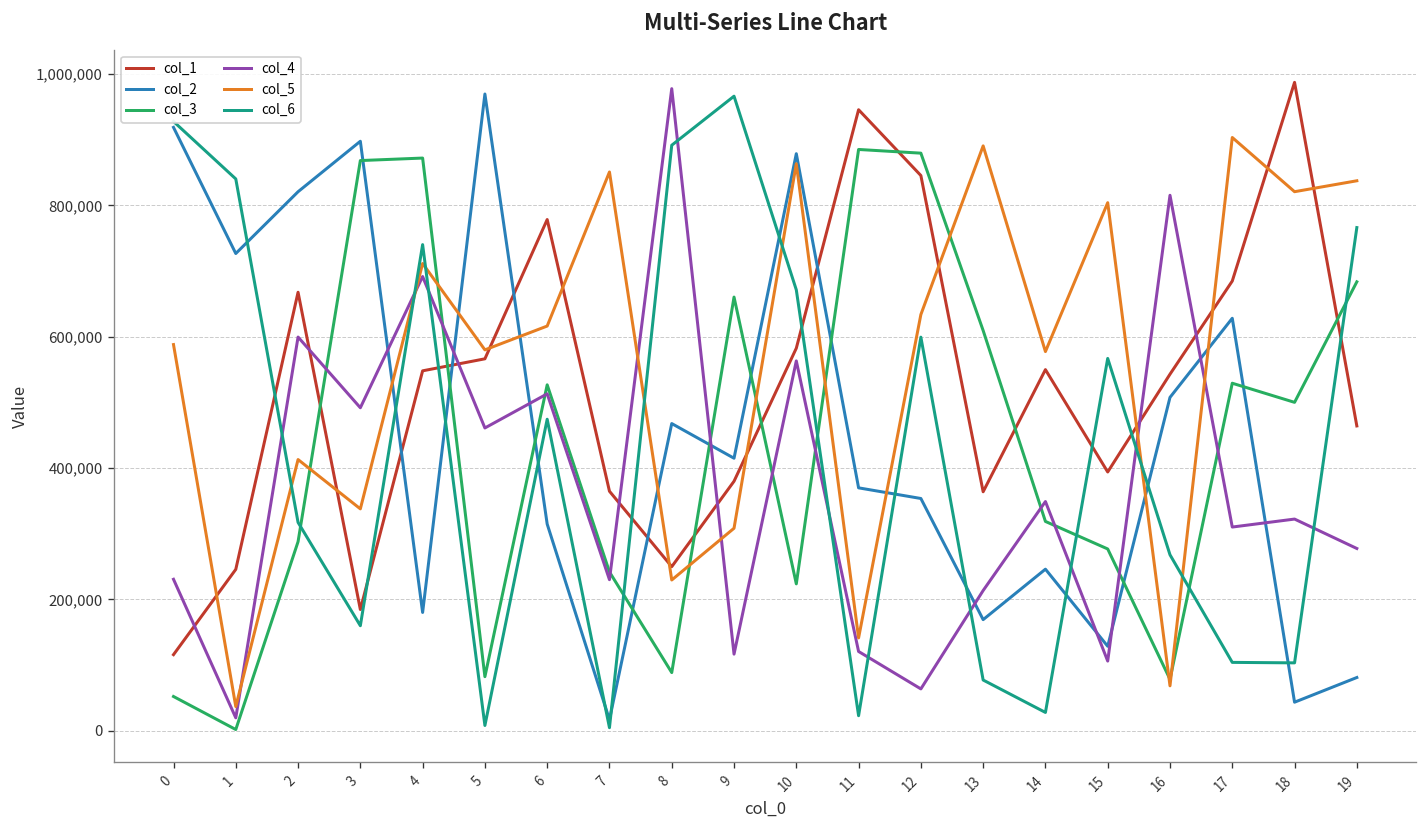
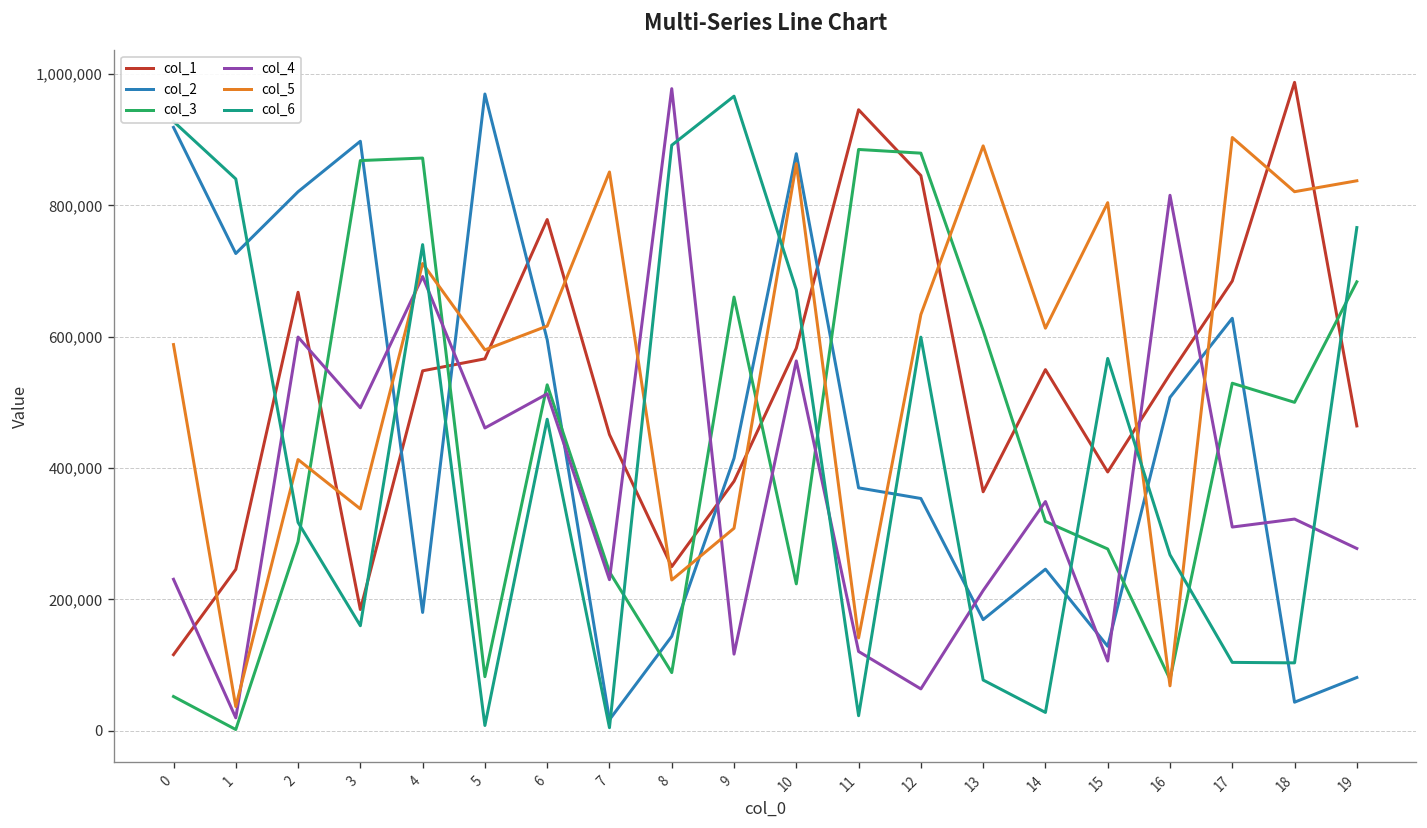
col_2, 6: 310,000 -> 600,000
col_1, 7: 360,000 -> 450,000
col_2, 8: 470,000 -> 140,000
col_5, 14: 580,000 -> 610,000
